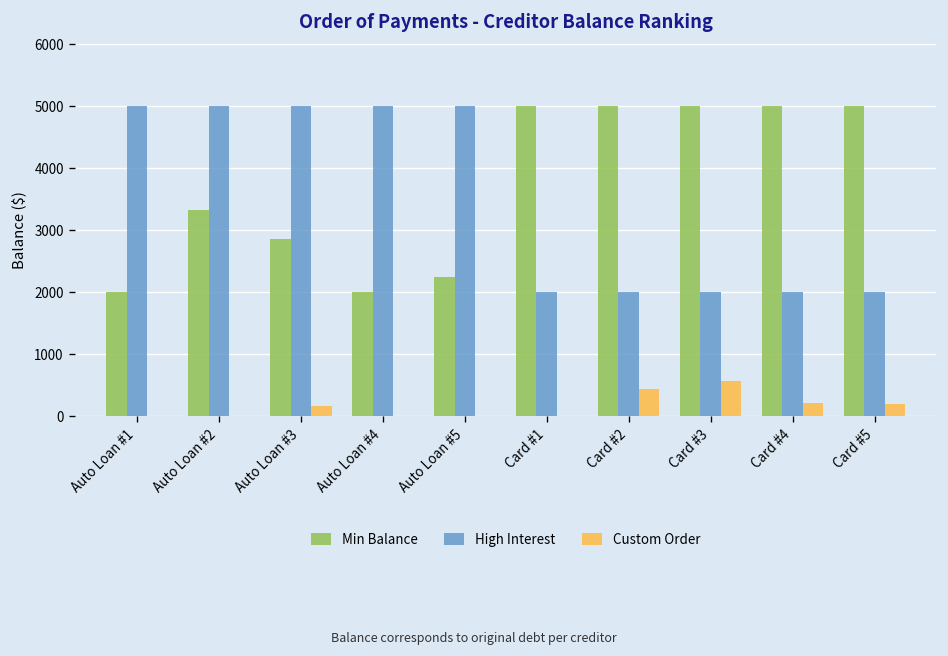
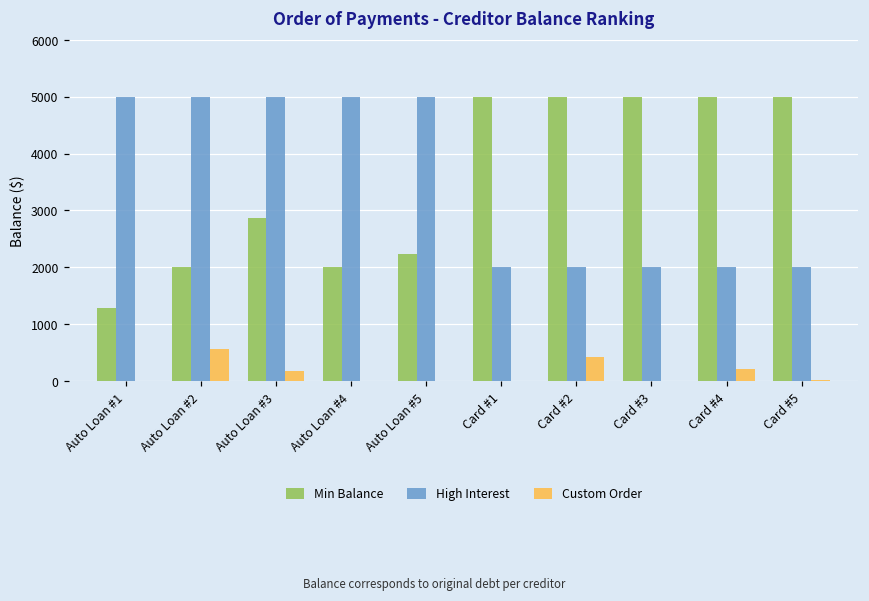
Min Balance, Auto Loan #1: 2000 -> 1300
Min Balance, Auto Loan #2: 3300 -> 2000
Custom Order, Auto Loan #2: 0 -> 600
Custom Order, Card #3: 600 -> 0
Custom Order, Card #5: 200 -> 0
